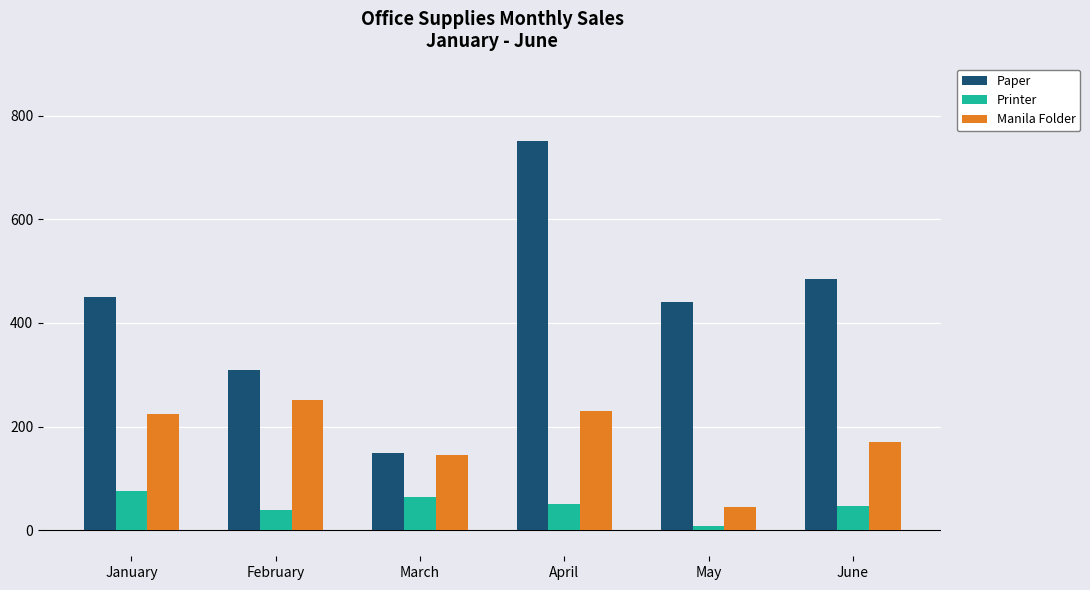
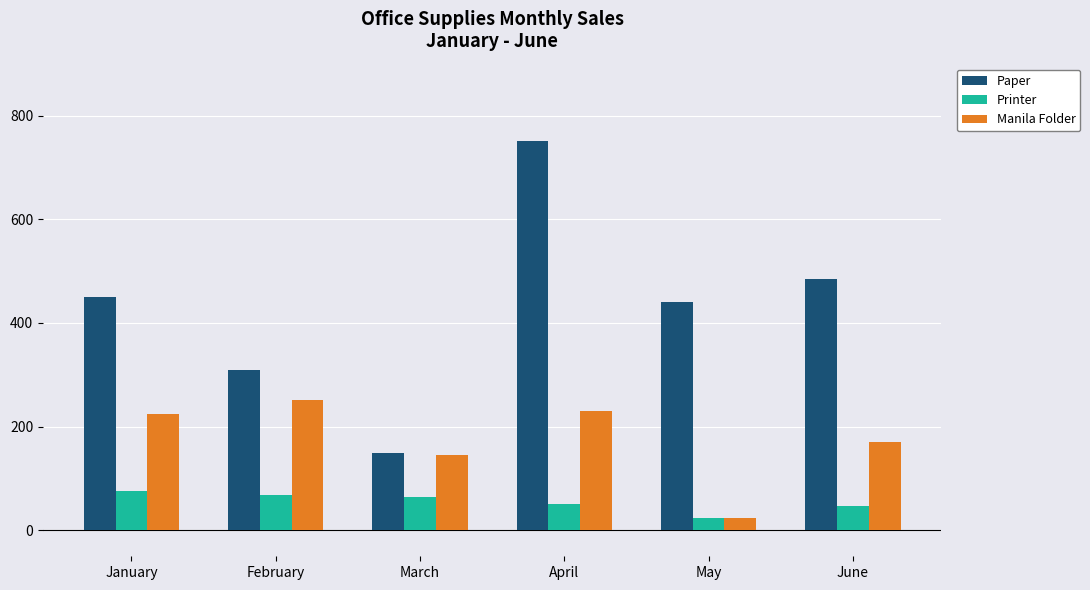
Printer, February: 40 -> 70
Printer, May: 10 -> 20
Manila Folder, May: 50 -> 20
